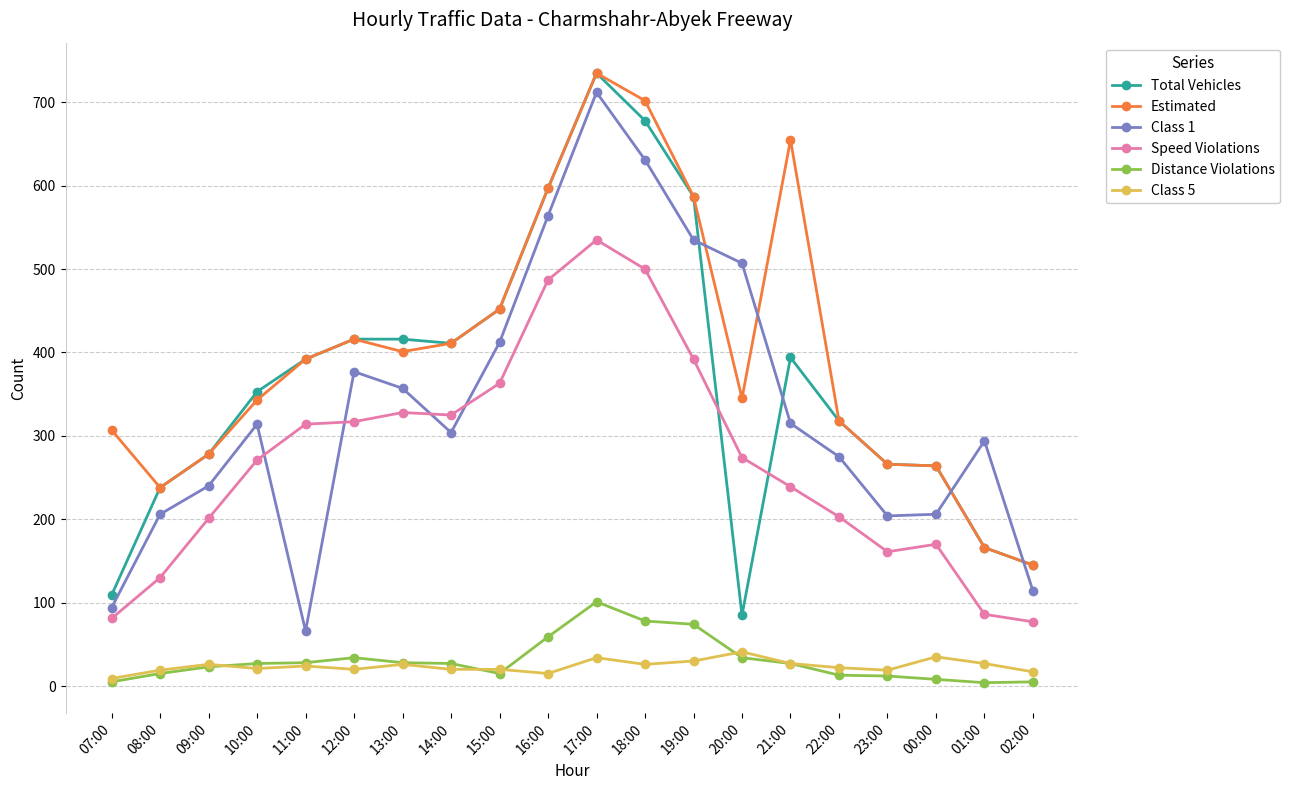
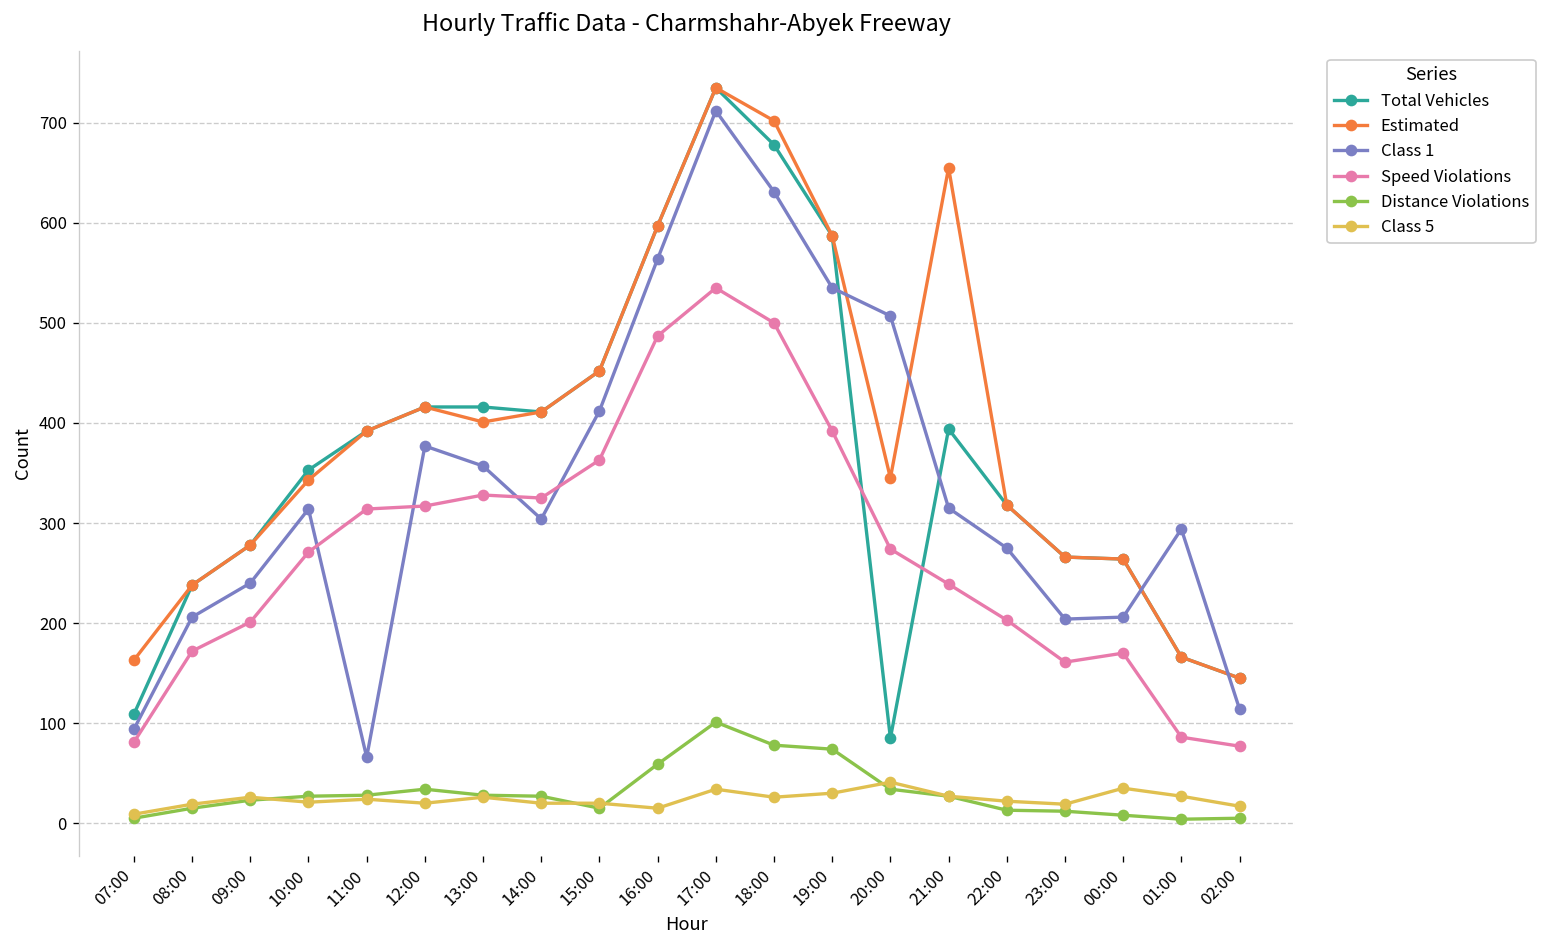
Estimated, 07:00: 310 -> 160
Speed Violations, 08:00: 130 -> 170
